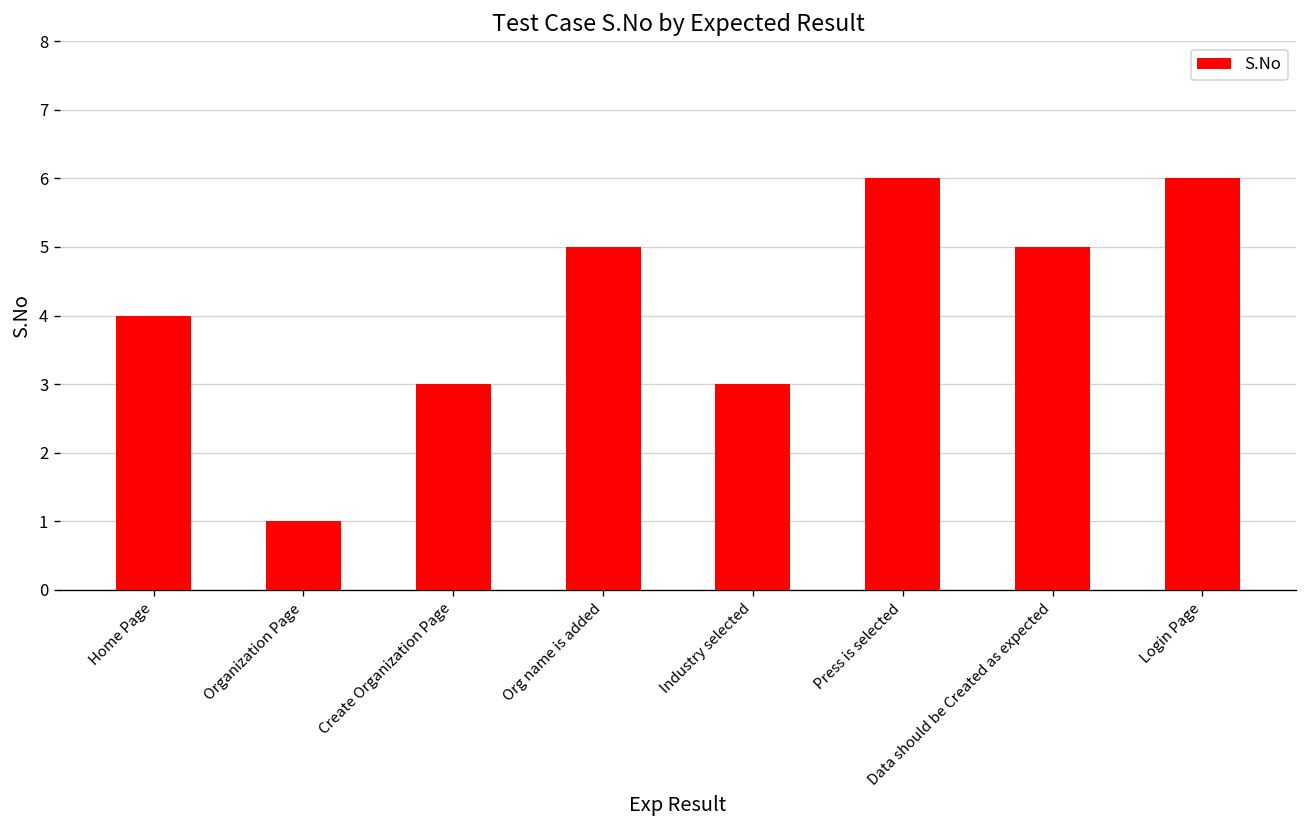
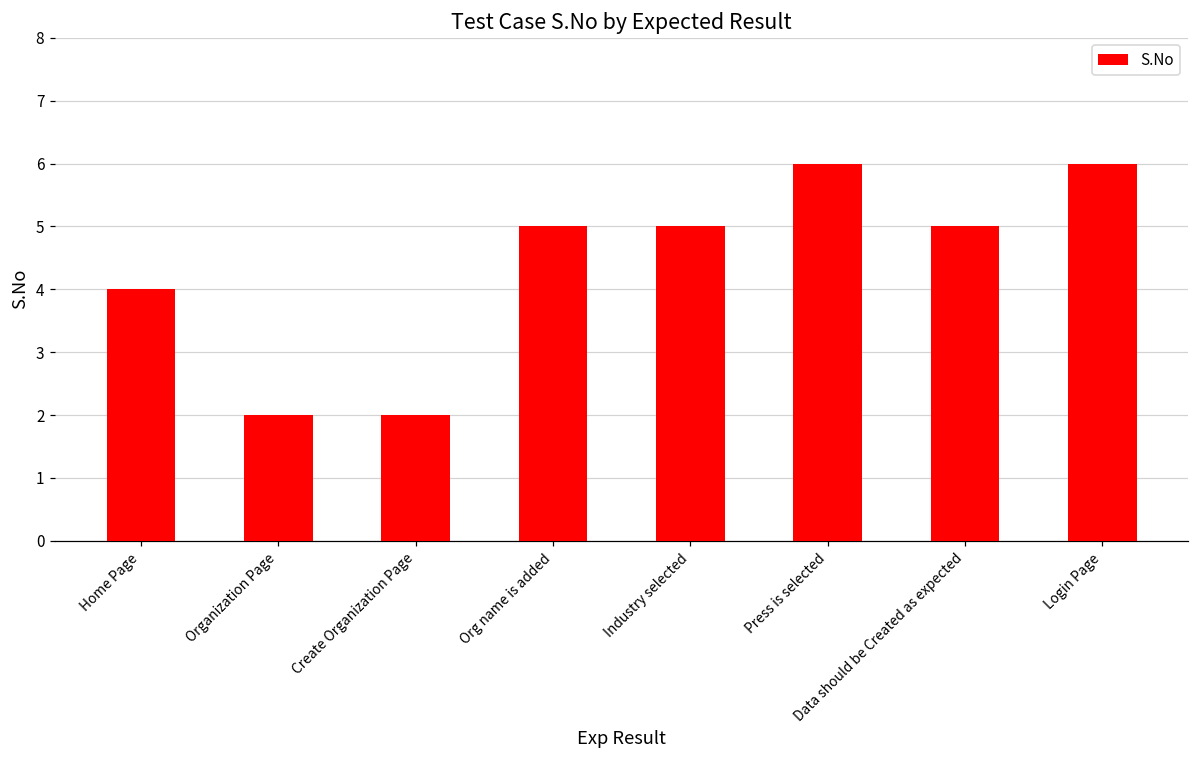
Organization Page: 1 -> 2
Create Organization Page: 3 -> 2
Industry selected: 3 -> 5
